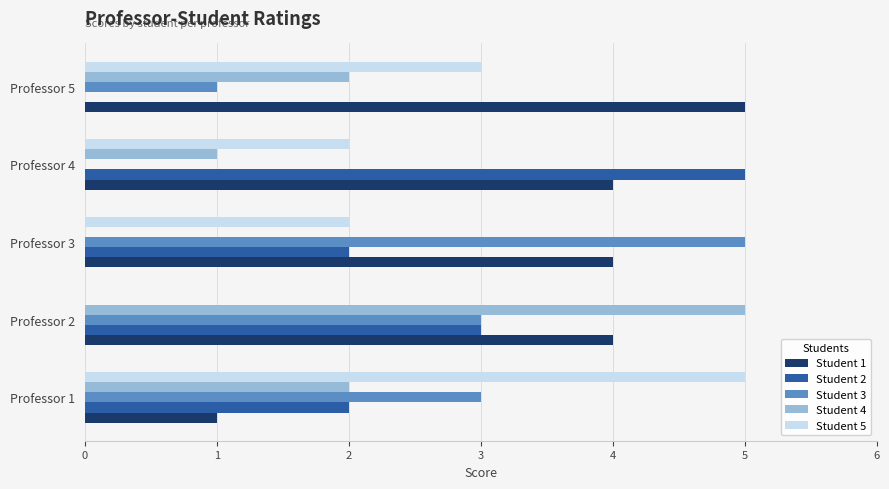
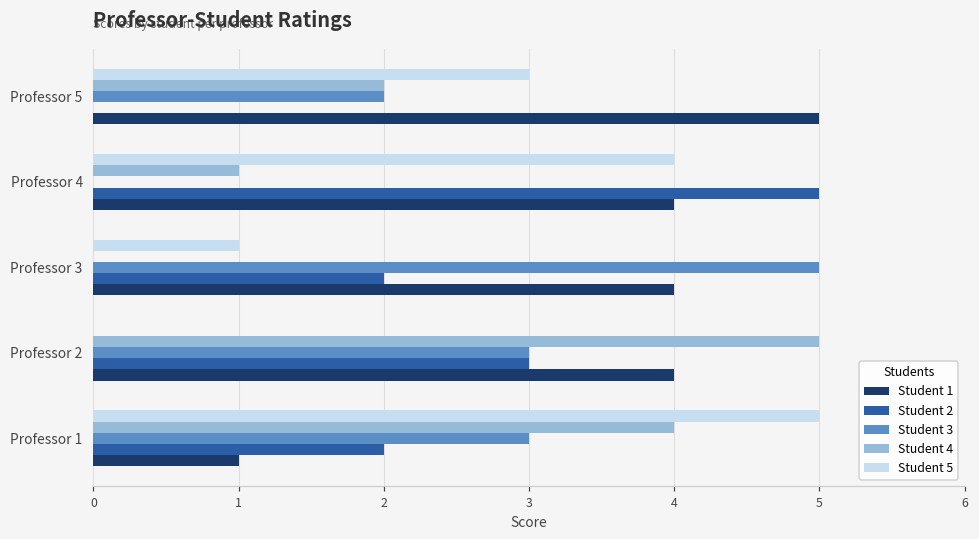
Student 3, Professor 5: 1 -> 2
Student 5, Professor 4: 2 -> 4
Student 5, Professor 3: 2 -> 1
Student 4, Professor 1: 2 -> 4
